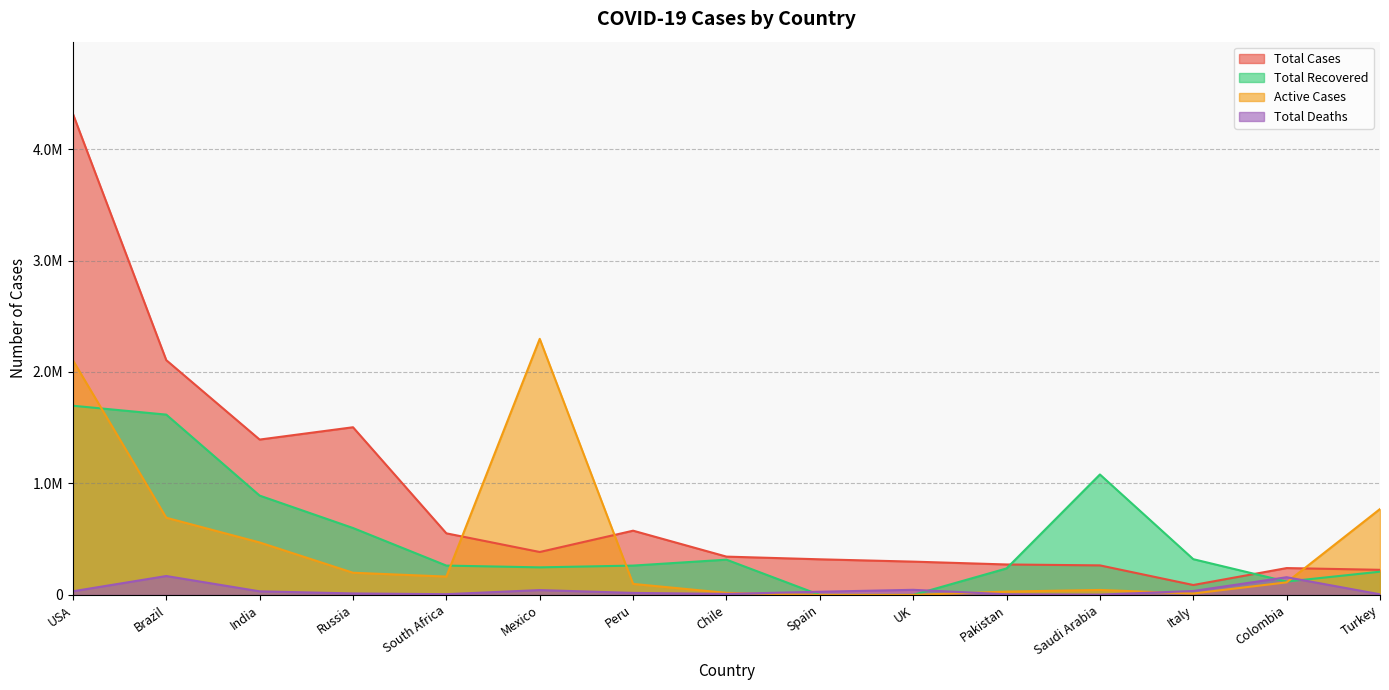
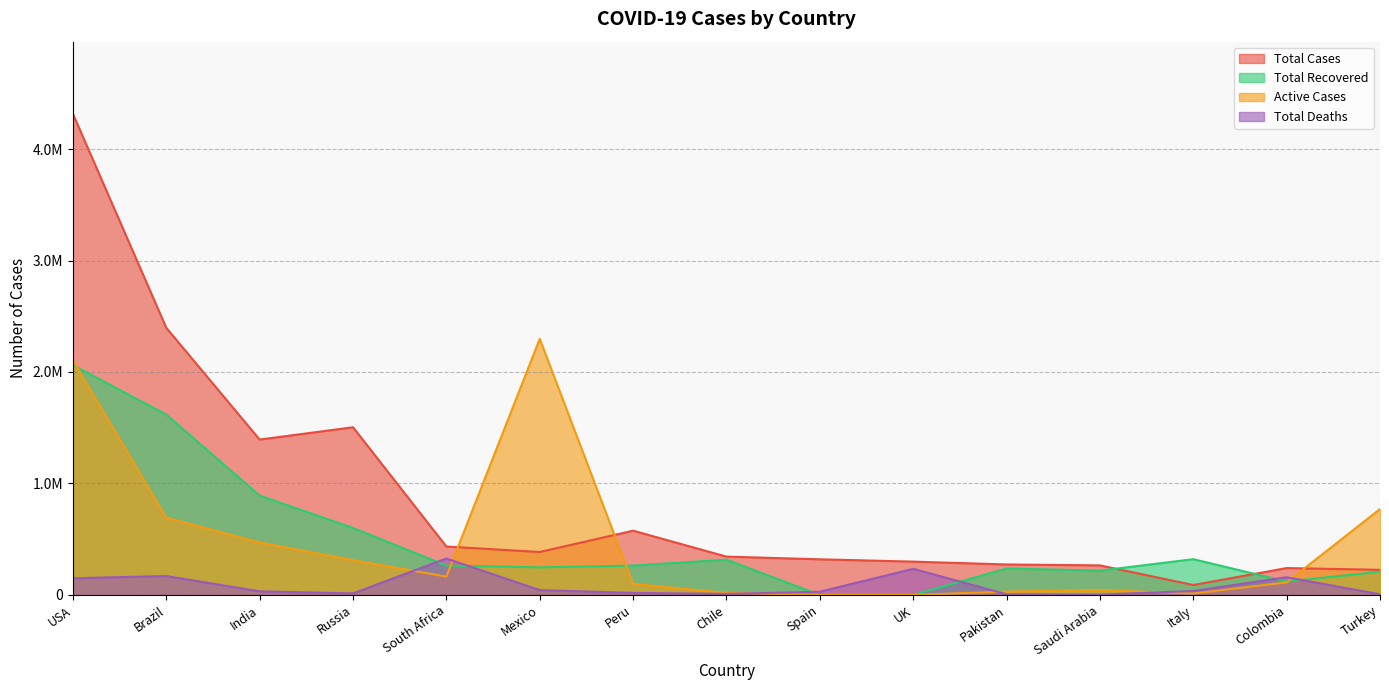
Total Recovered, USA: 1700000 -> 2060000
Total Deaths, USA: 30000 -> 150000
Total Cases, Brazil: 2110000 -> 2400000
Active Cases, Russia: 200000 -> 310000
Total Cases, South Africa: 550000 -> 430000
Total Deaths, South Africa: 10000 -> 330000
Total Deaths, UK: 50000 -> 230000
Total Recovered, Saudi Arabia: 1080000 -> 220000
